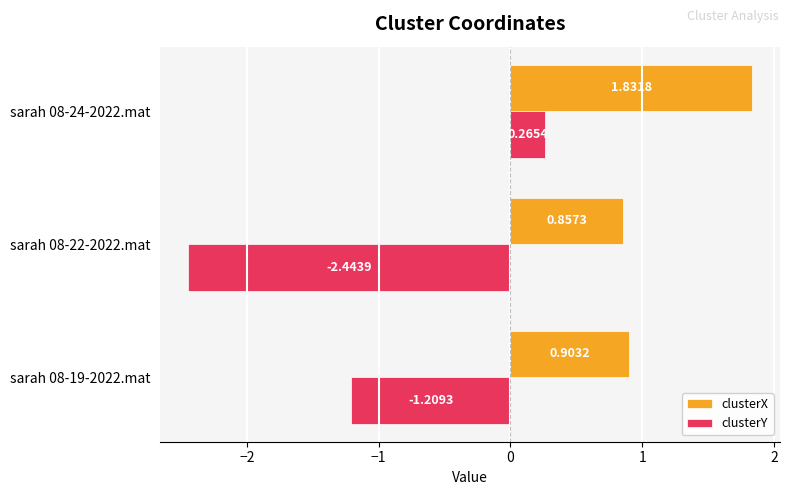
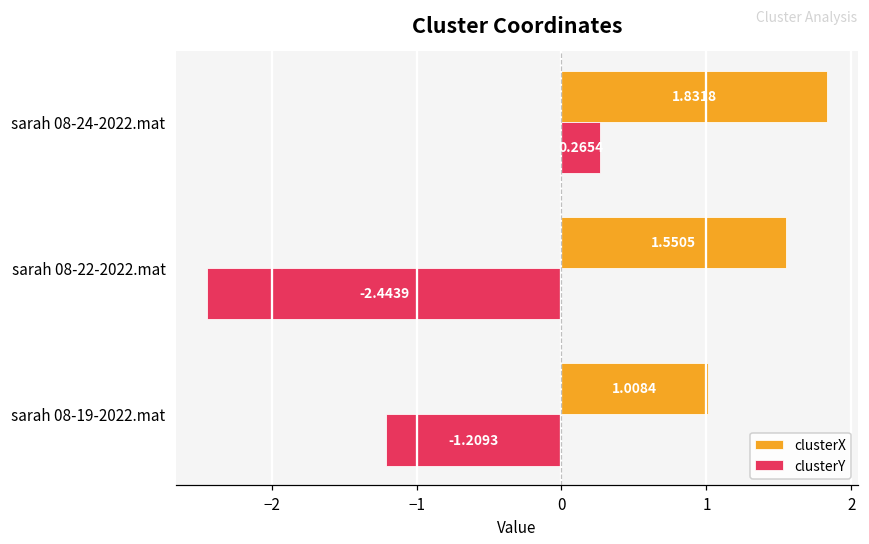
clusterX, sarah 08-22-2022.mat: 0.8573 -> 1.5505
clusterX, sarah 08-19-2022.mat: 0.9032 -> 1.0084
